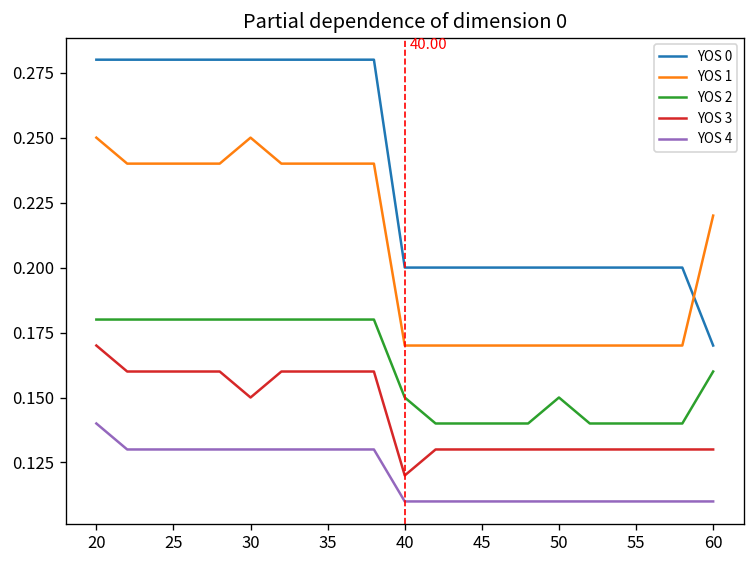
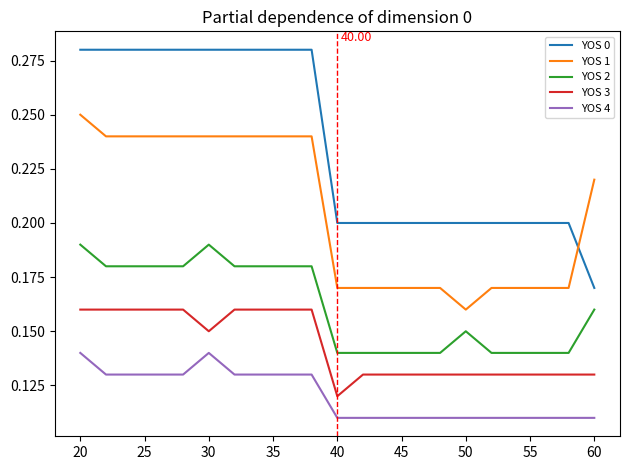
YOS 2, 20: 0.18 -> 0.19
YOS 3, 20: 0.17 -> 0.16
YOS 1, 30: 0.25 -> 0.24
YOS 2, 30: 0.18 -> 0.19
YOS 4, 30: 0.13 -> 0.14
YOS 2, 40: 0.15 -> 0.14
YOS 1, 50: 0.17 -> 0.16
